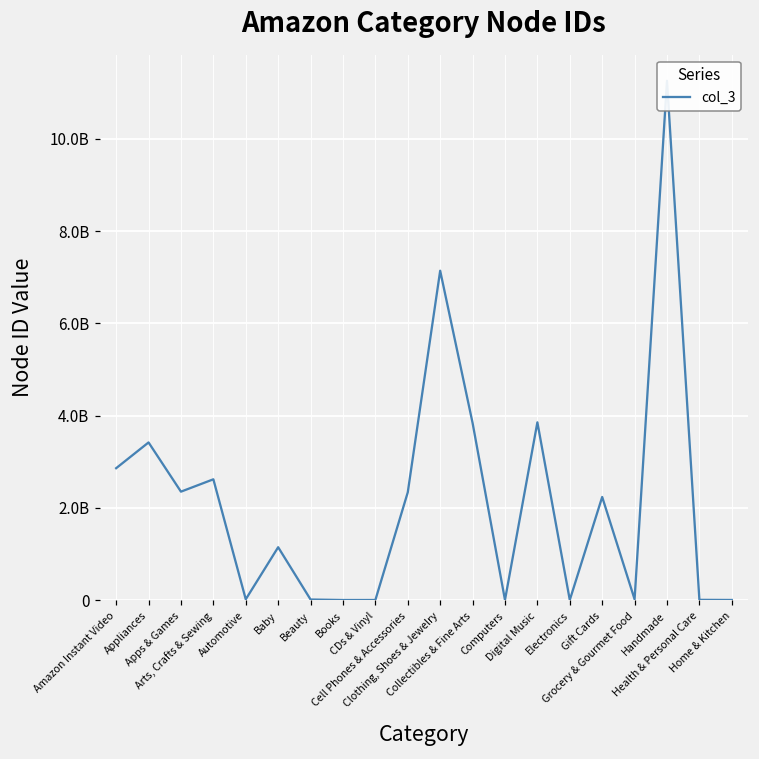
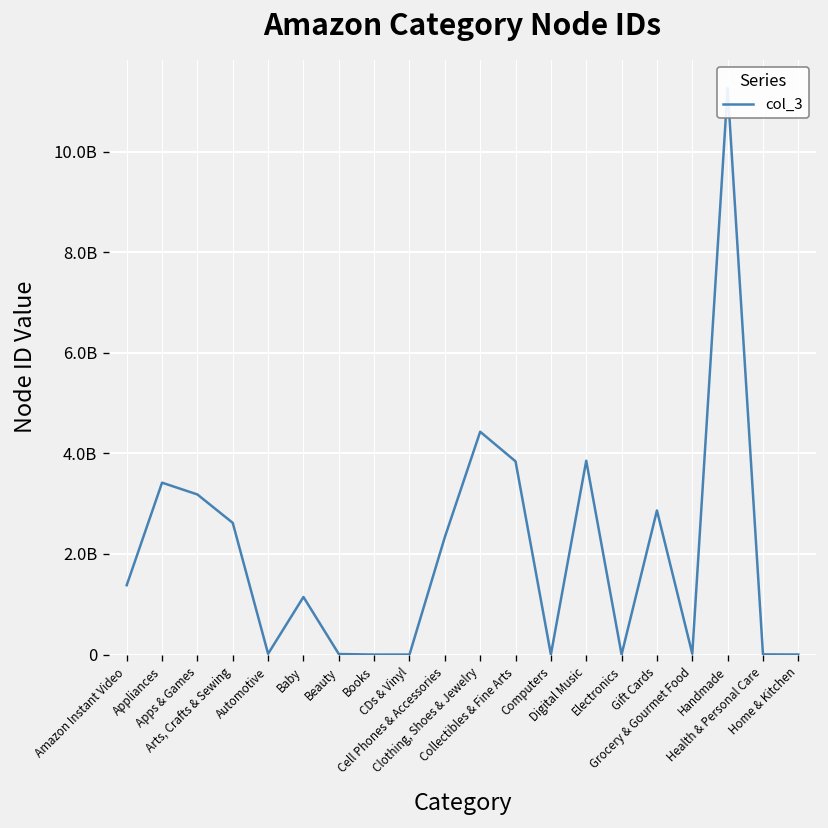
Amazon Instant Video: 2900000000 -> 1400000000
Apps & Games: 2400000000 -> 3200000000
Clothing, Shoes & Jewelry: 7100000000 -> 4400000000
Gift Cards: 2200000000 -> 2900000000
